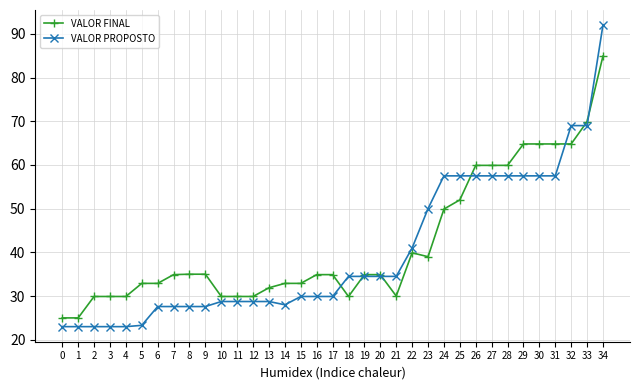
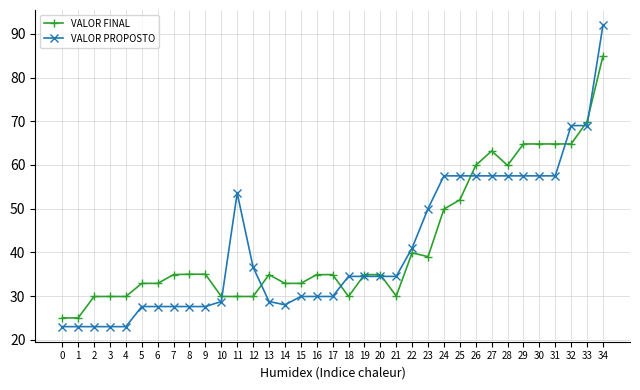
VALOR PROPOSTO, 5: 23 -> 28
VALOR PROPOSTO, 11: 29 -> 54
VALOR PROPOSTO, 12: 29 -> 37
VALOR FINAL, 13: 32 -> 35
VALOR FINAL, 27: 60 -> 63
